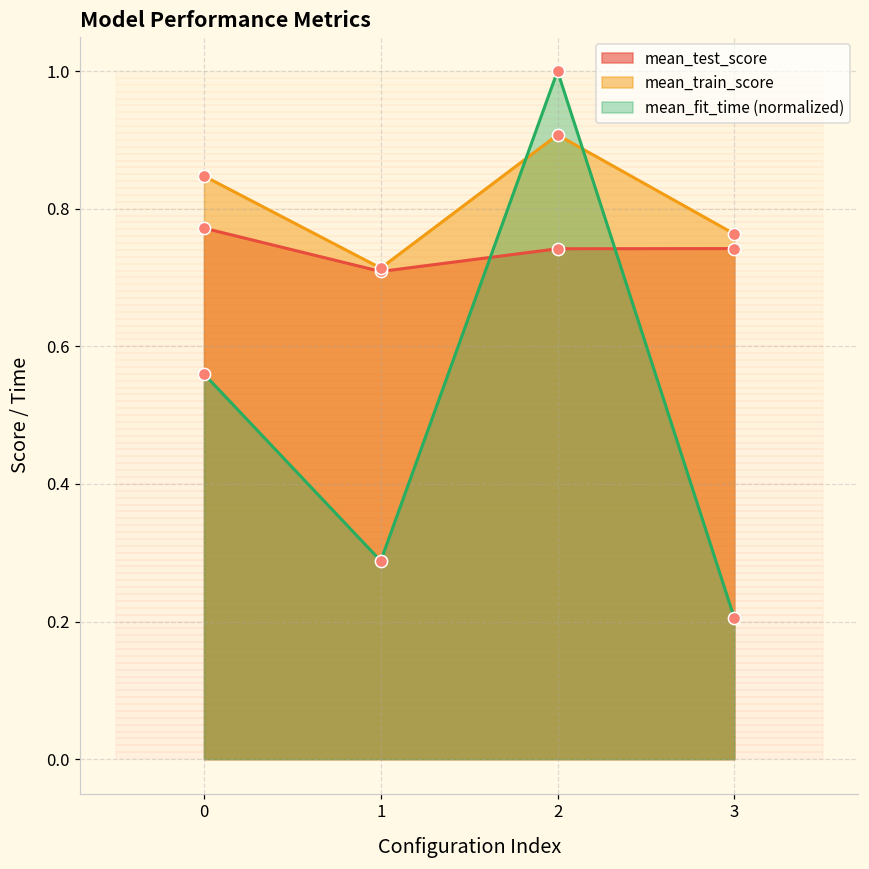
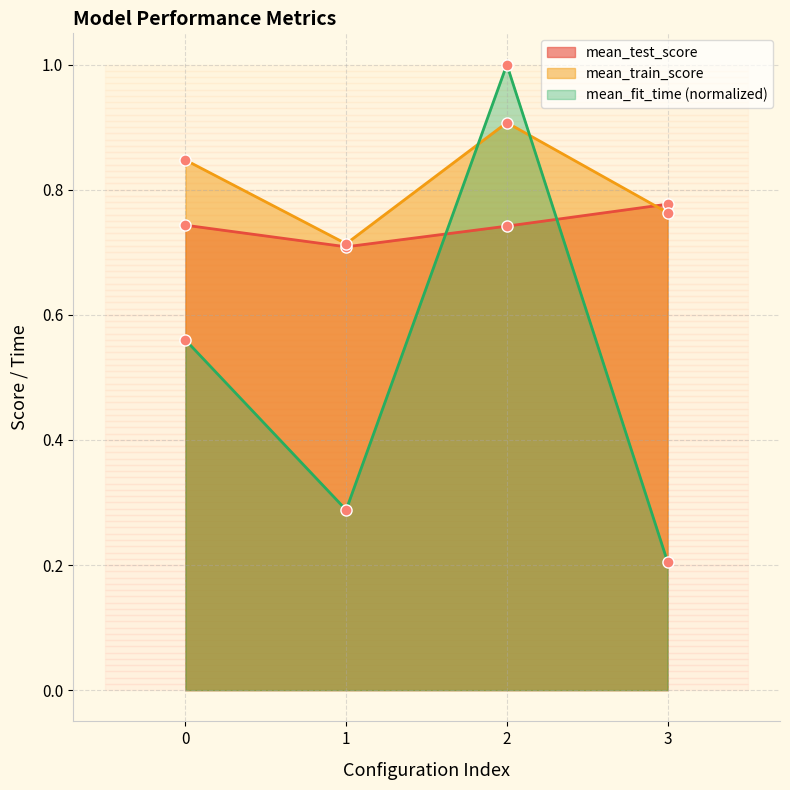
mean_test_score, 0: 0.77 -> 0.74
mean_test_score, 3: 0.74 -> 0.78
